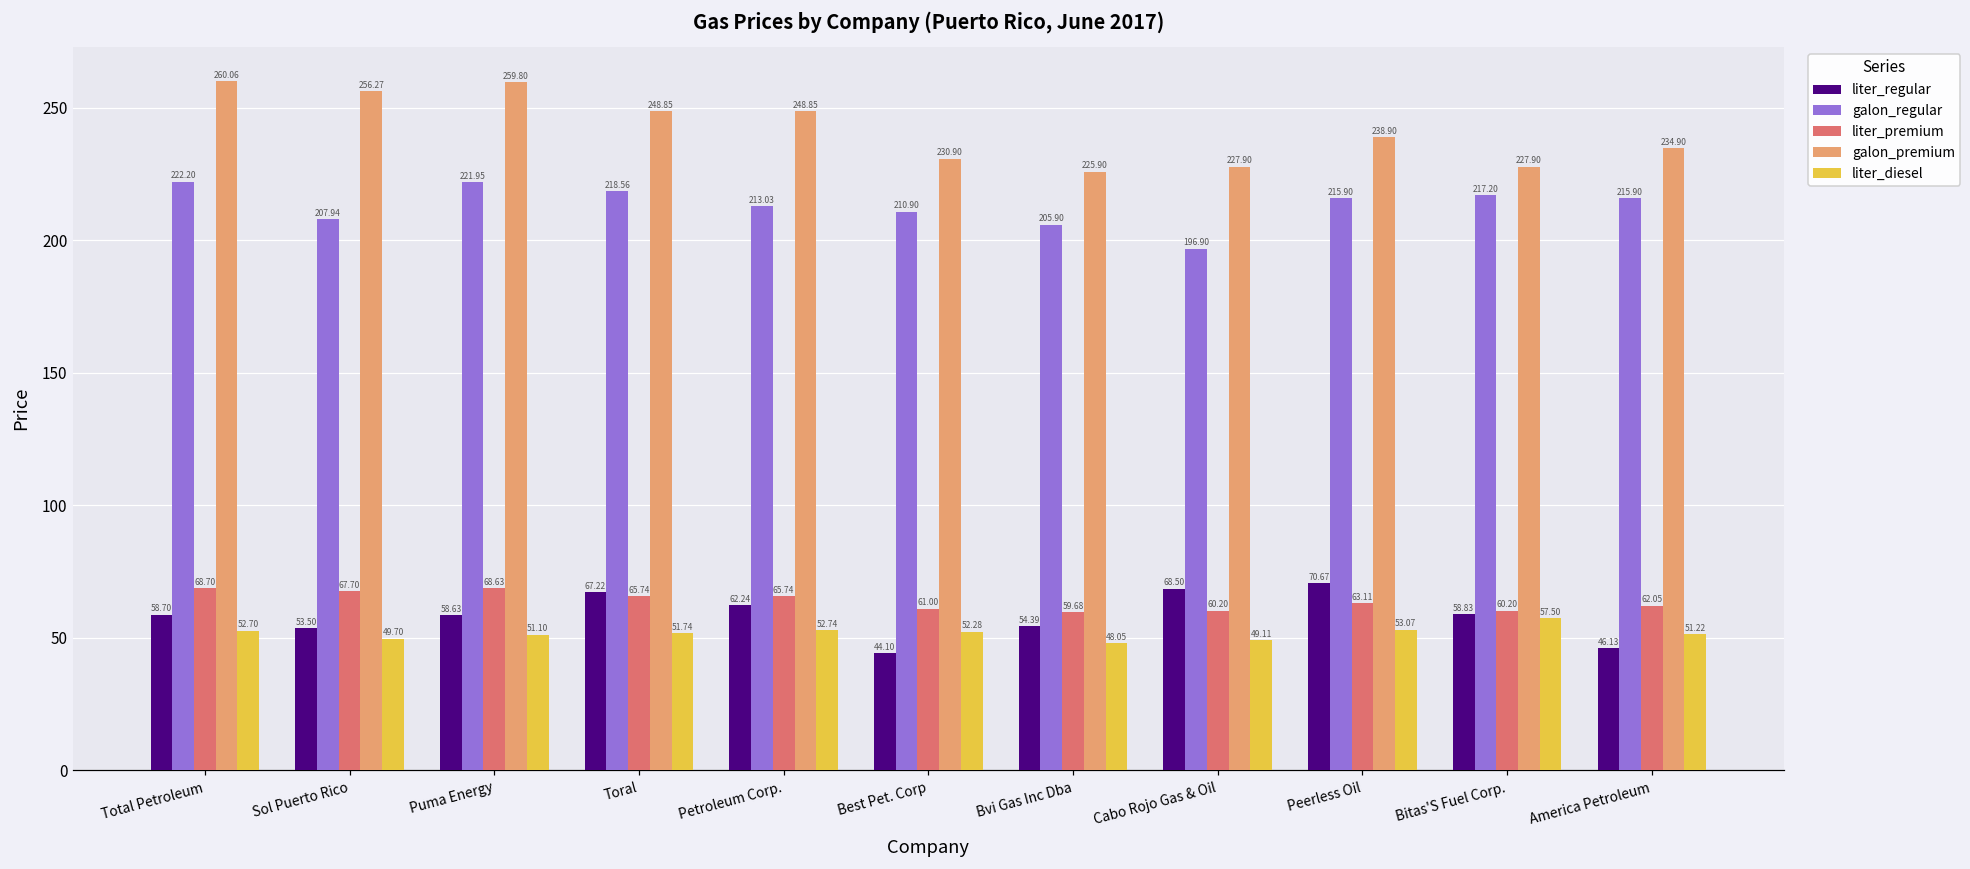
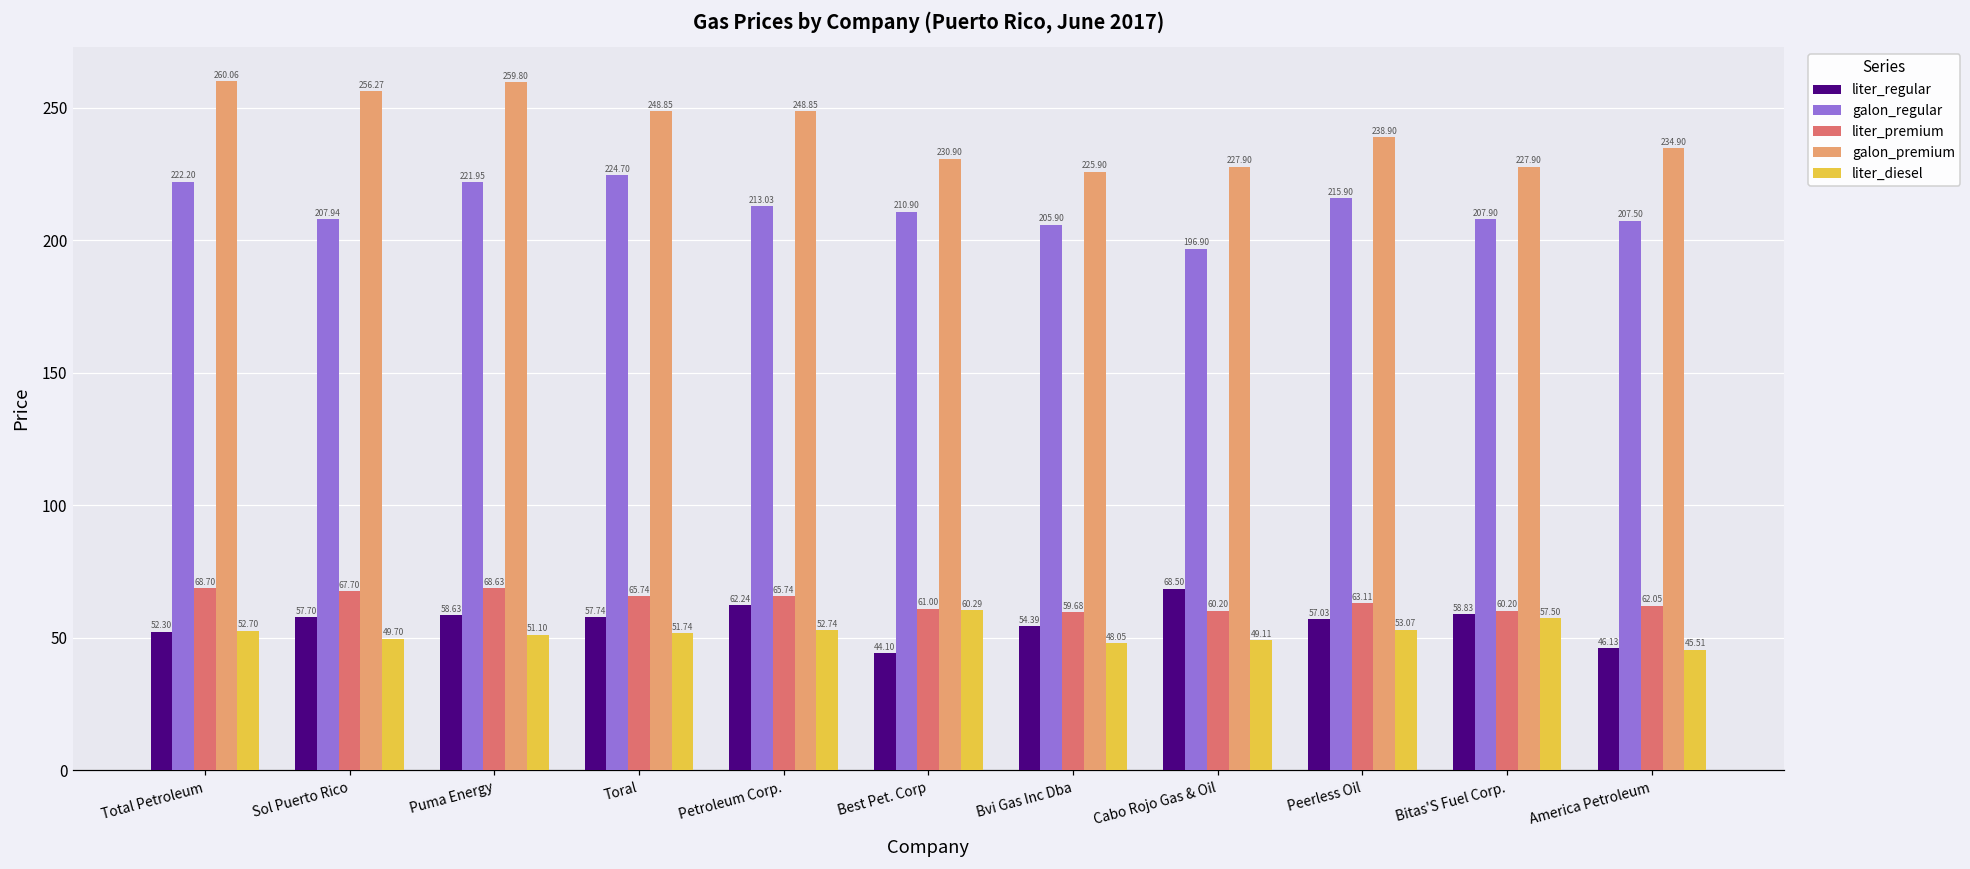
liter_regular, Total Petroleum: 58.70 -> 52.30
liter_regular, Sol Puerto Rico: 53.50 -> 57.70
liter_regular, Toral: 67.22 -> 57.74
galon_regular, Toral: 218.56 -> 224.70
liter_diesel, Best Pet. Corp: 52.28 -> 60.29
liter_regular, Peerless Oil: 70.67 -> 57.03
galon_regular, Bitas'S Fuel Corp.: 217.20 -> 207.90
galon_regular, America Petroleum: 215.90 -> 207.50
liter_diesel, America Petroleum: 51.22 -> 45.51
